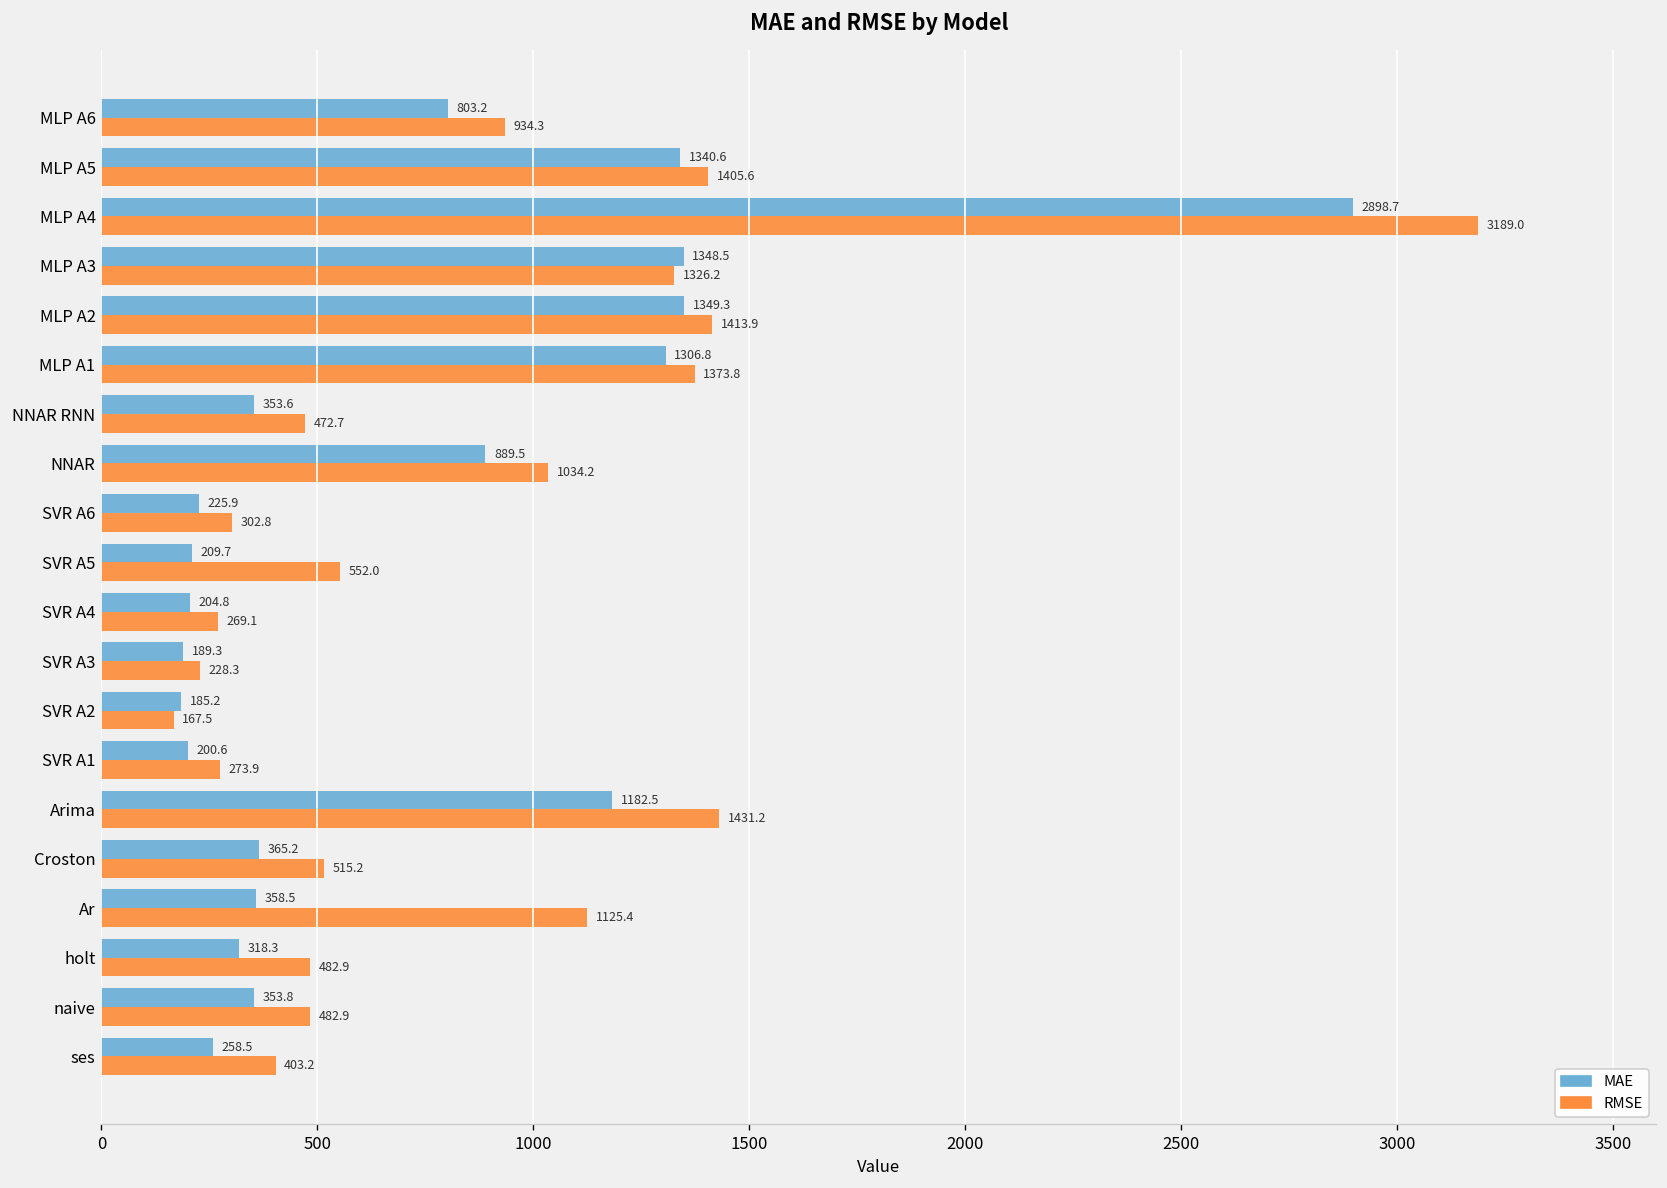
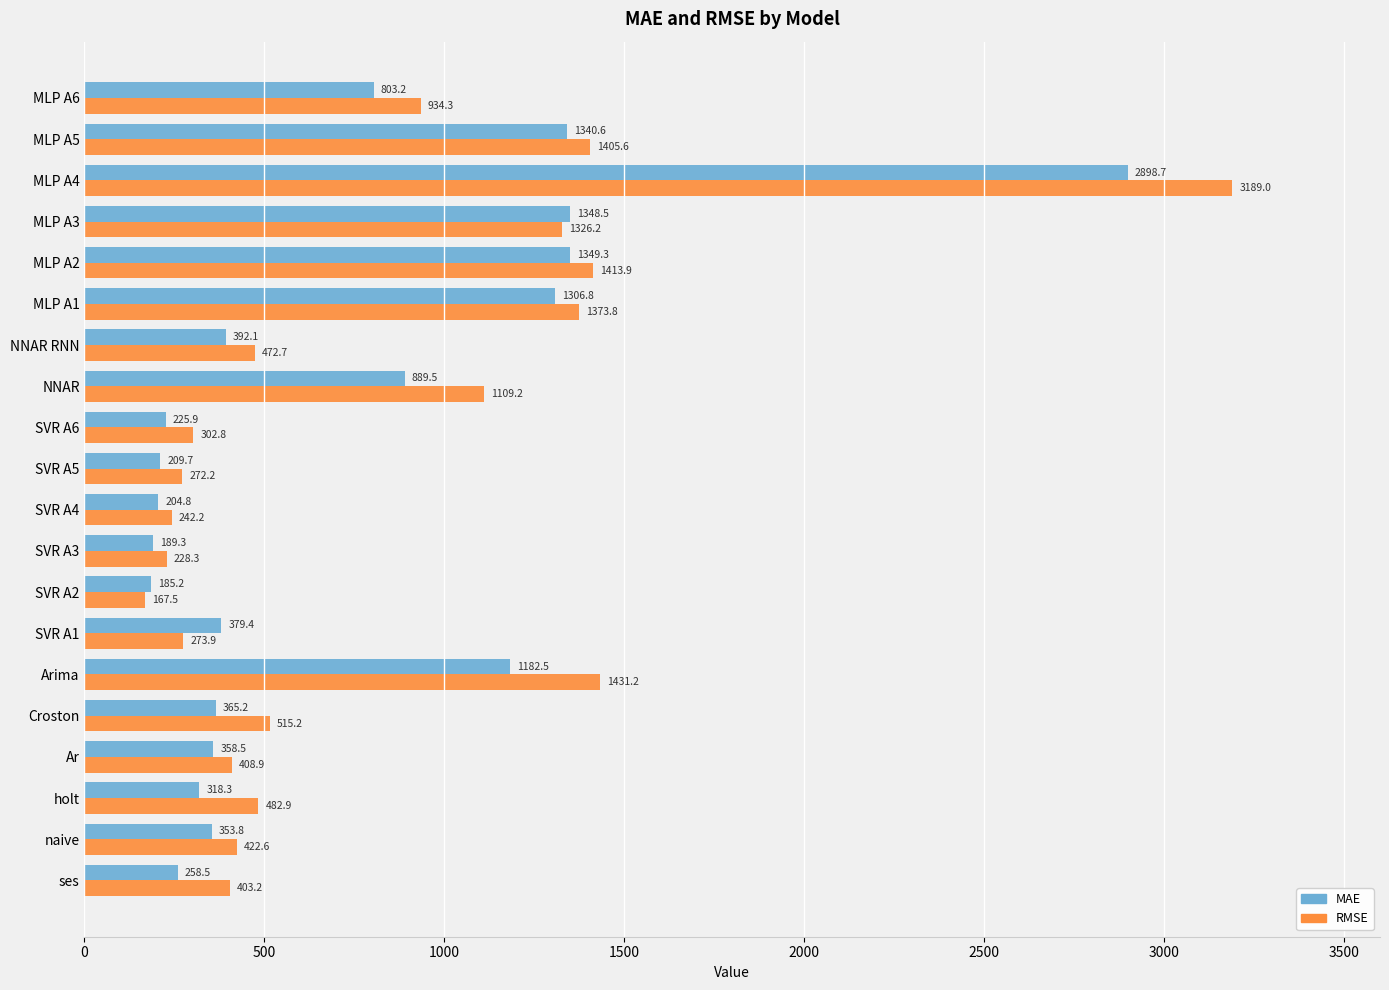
MAE, NNAR RNN: 353.6 -> 392.1
RMSE, NNAR: 1034.2 -> 1109.2
RMSE, SVR A5: 552.0 -> 272.2
RMSE, SVR A4: 269.1 -> 242.2
MAE, SVR A1: 200.6 -> 379.4
RMSE, Ar: 1125.4 -> 408.9
RMSE, naive: 482.9 -> 422.6
